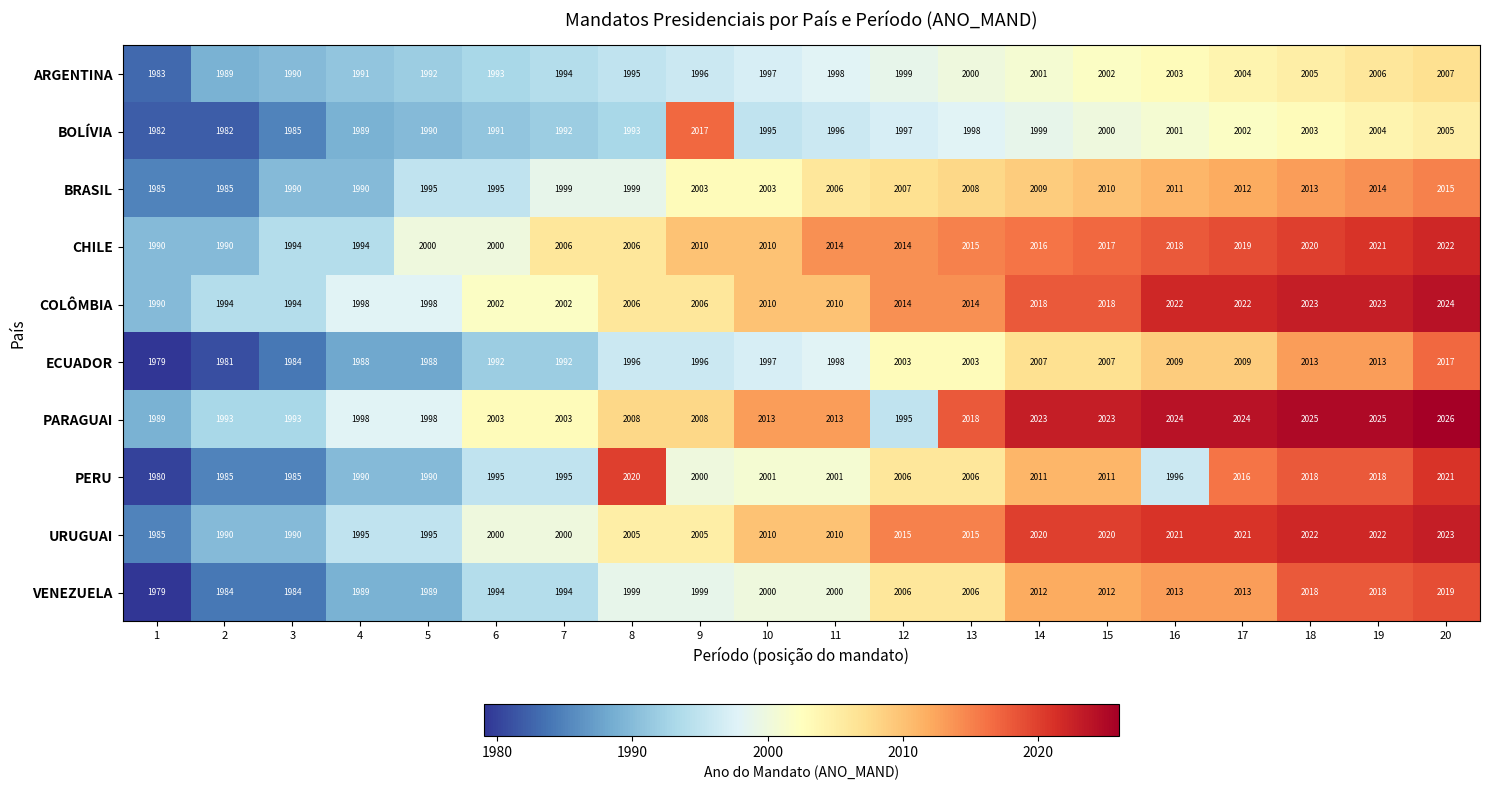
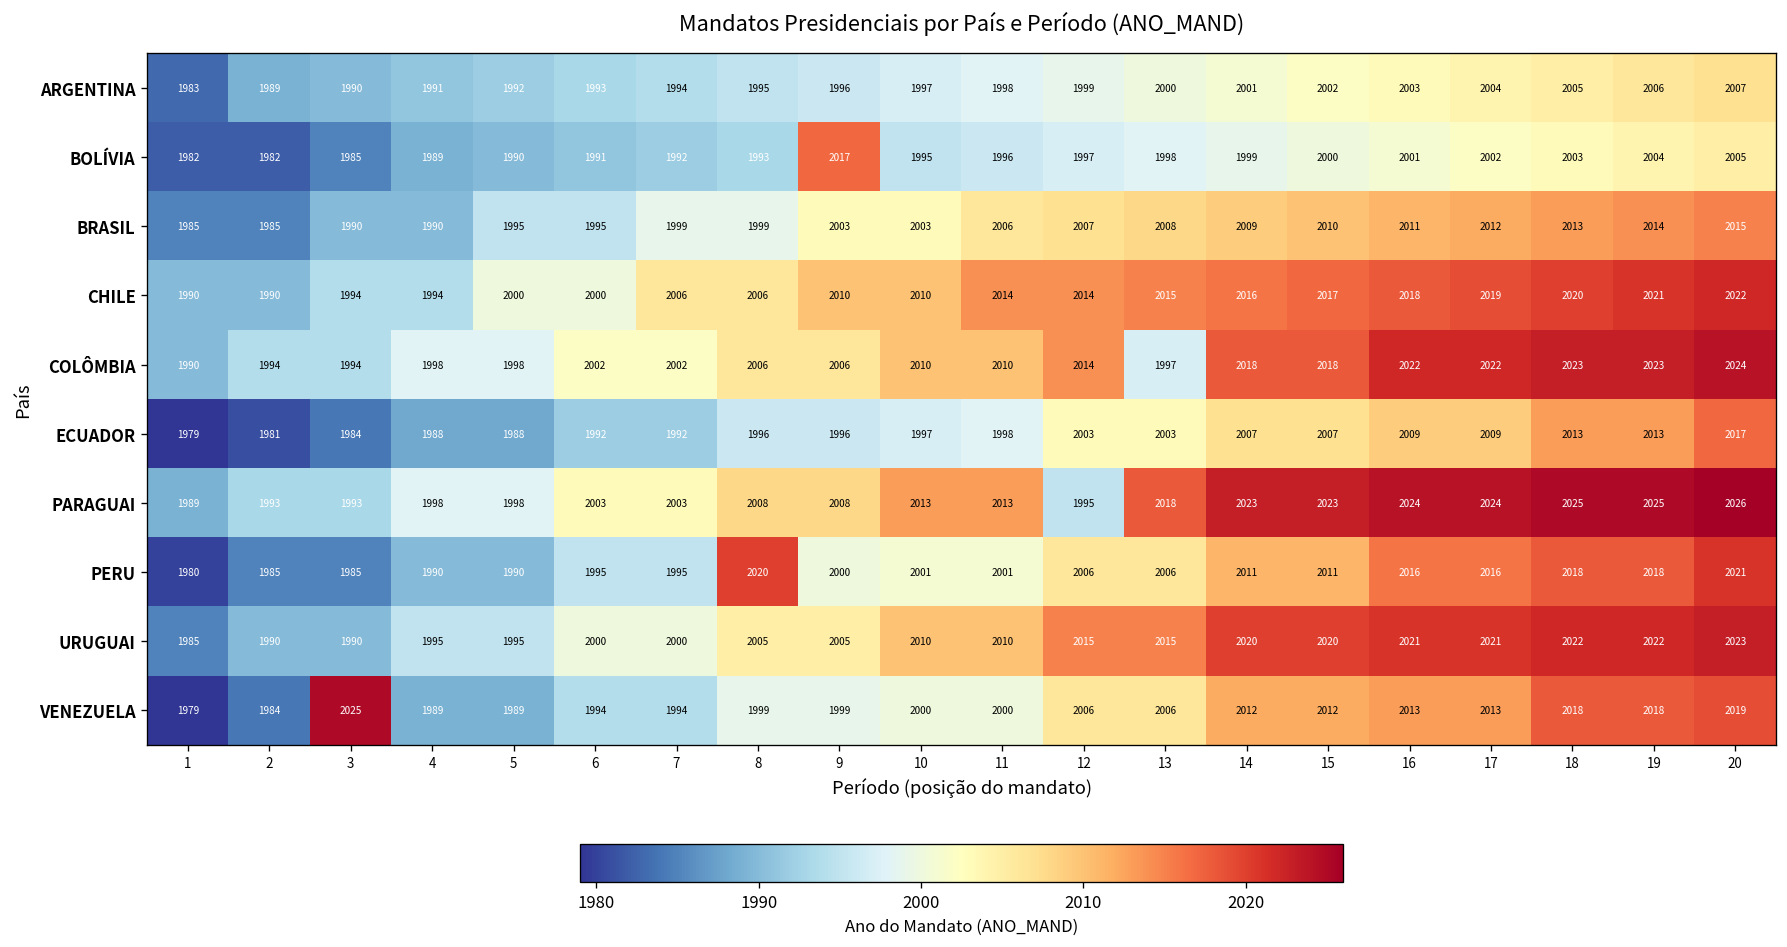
COLÔMBIA, 13: 2014 -> 1997
PERU, 16: 1996 -> 2016
VENEZUELA, 3: 1984 -> 2025
